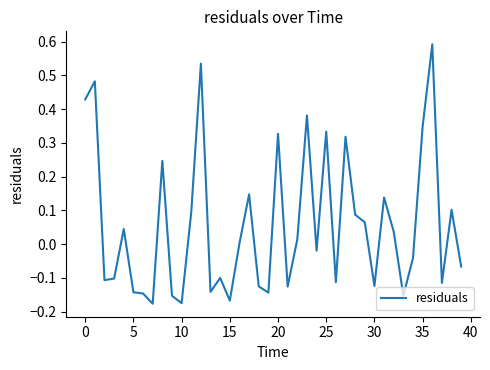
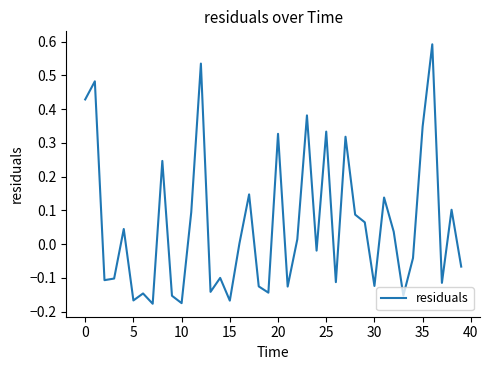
5: -0.14 -> -0.17
